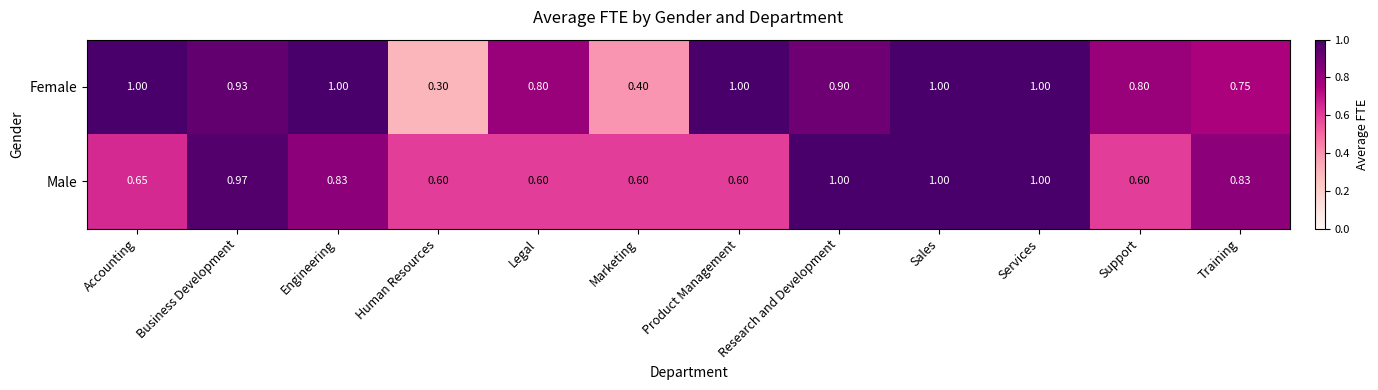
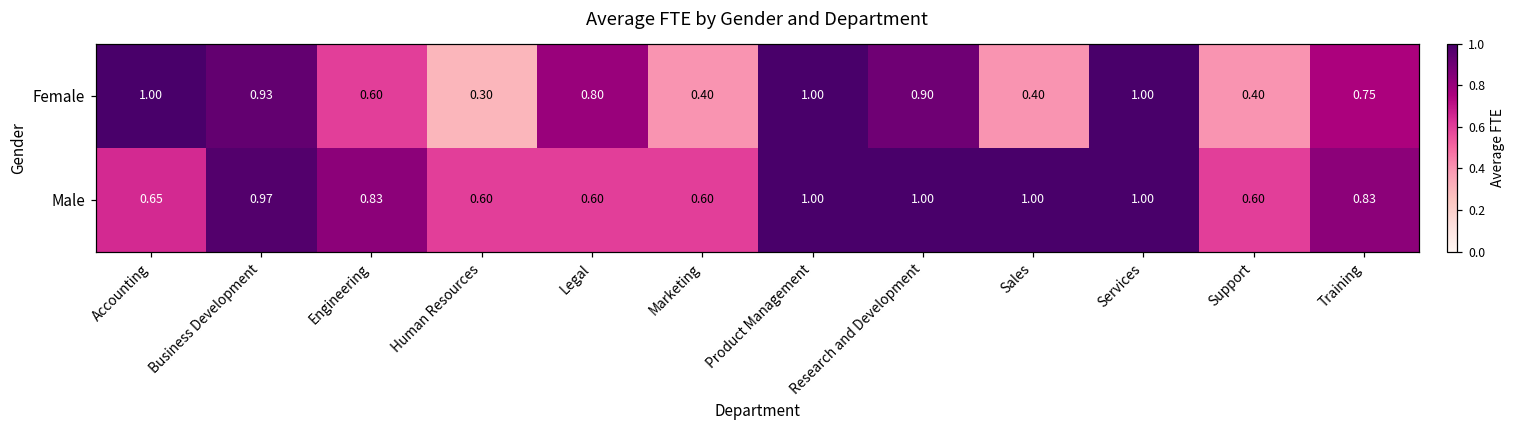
Female, Engineering: 1.00 -> 0.60
Female, Sales: 1.00 -> 0.40
Female, Support: 0.80 -> 0.40
Male, Product Management: 0.60 -> 1.00
